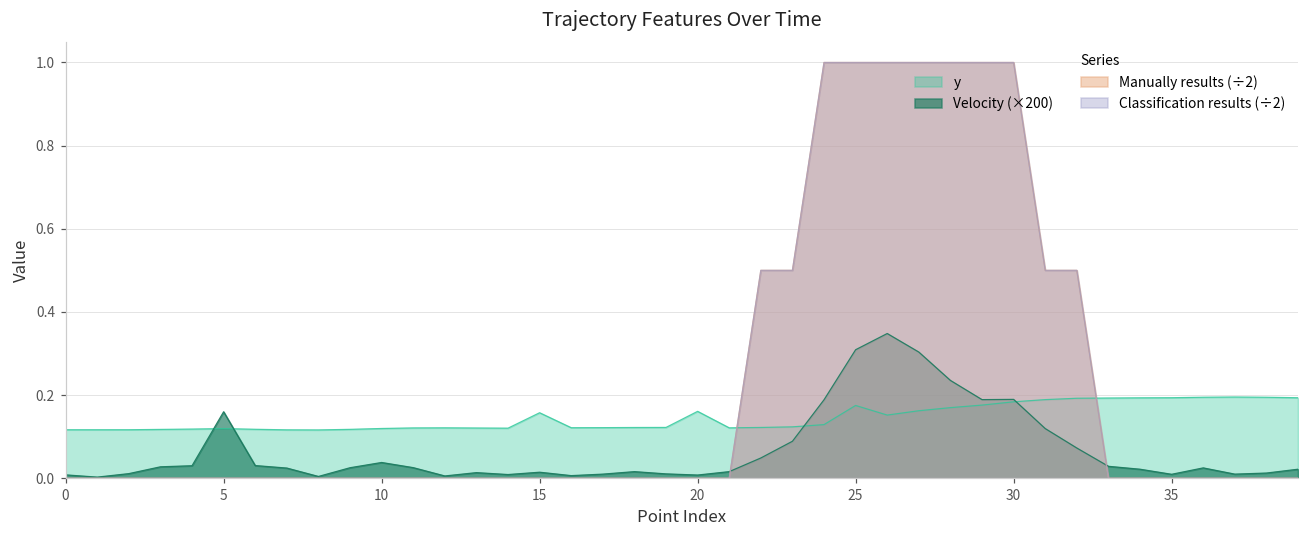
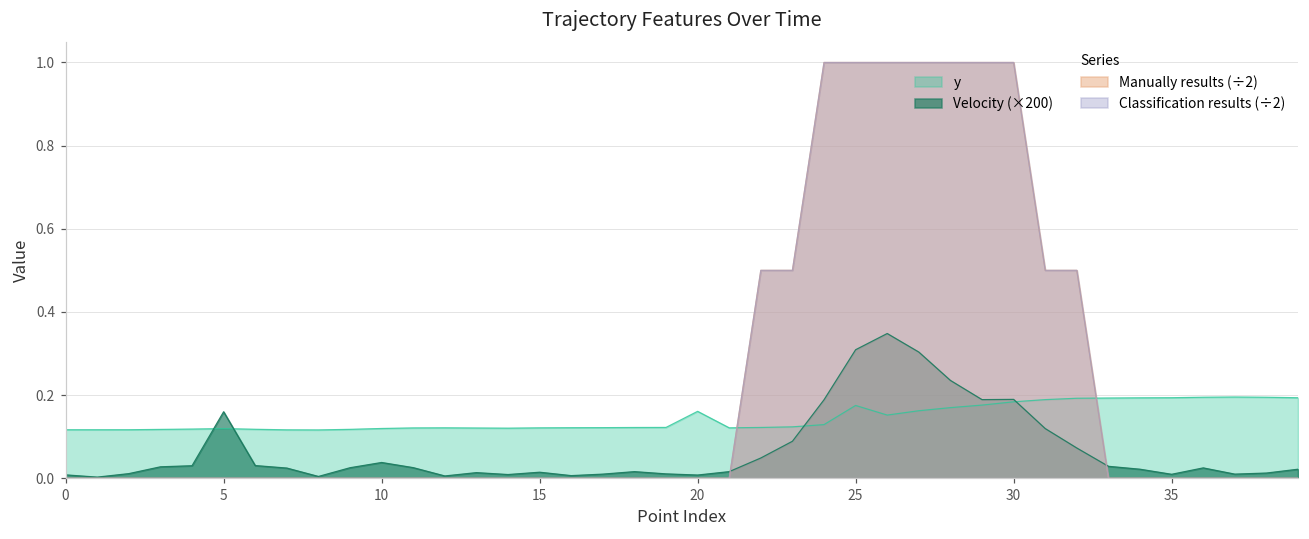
y, 15: 0.16 -> 0.12
